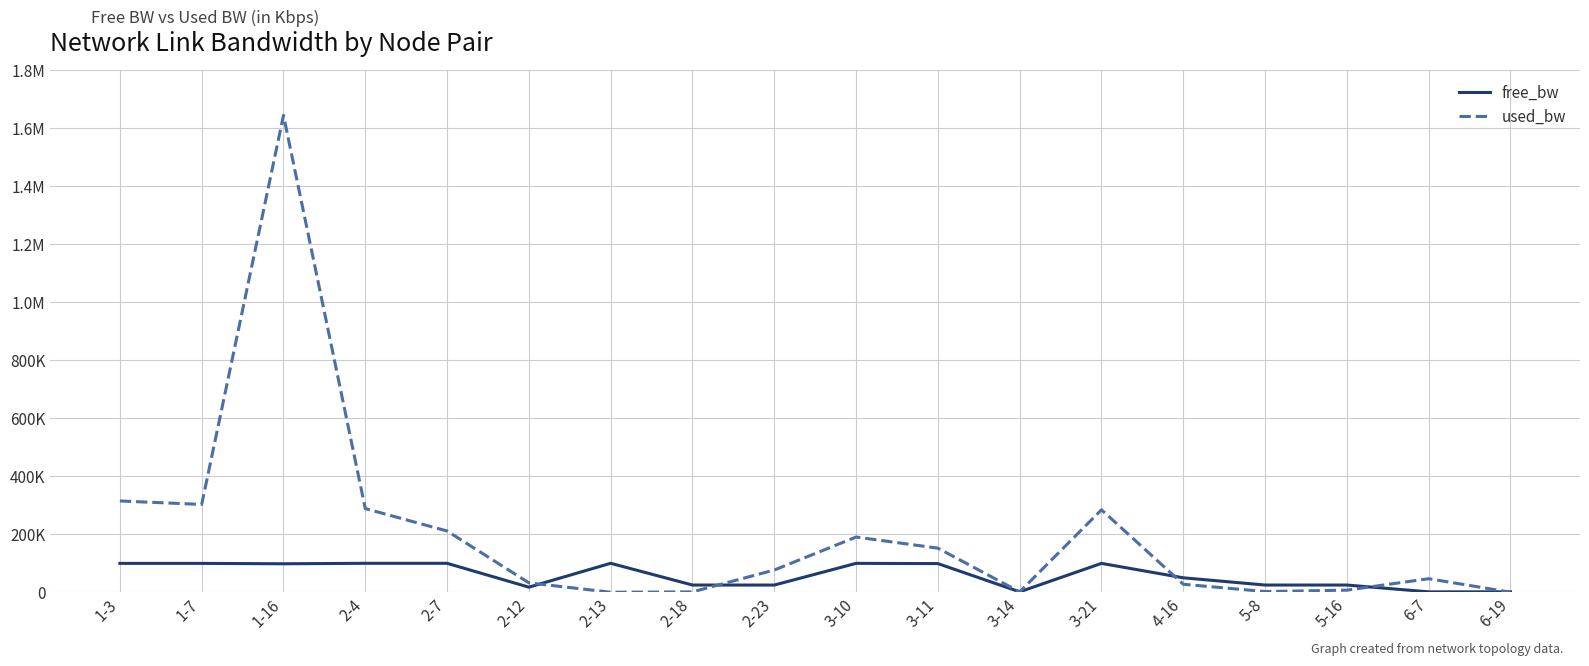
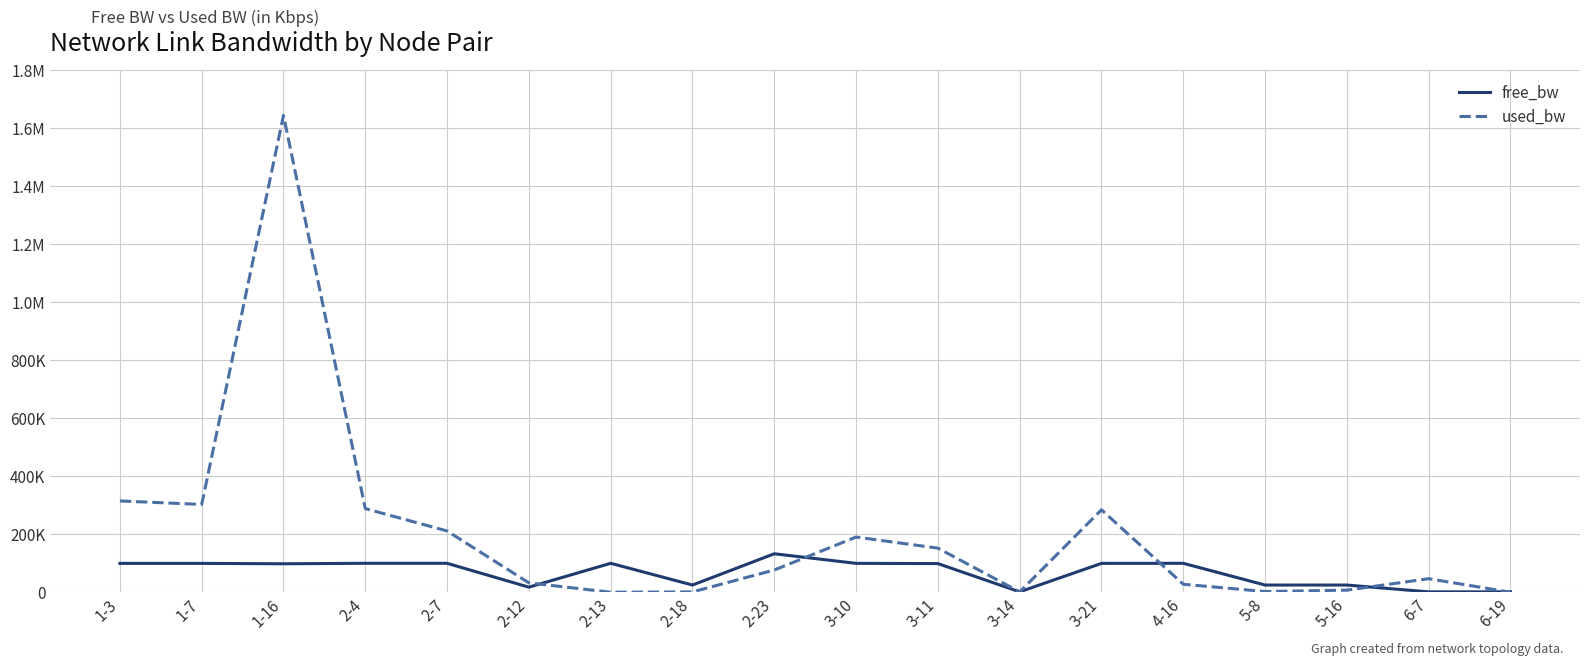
free_bw, 2-23: 20000 -> 130000
free_bw, 4-16: 50000 -> 100000
